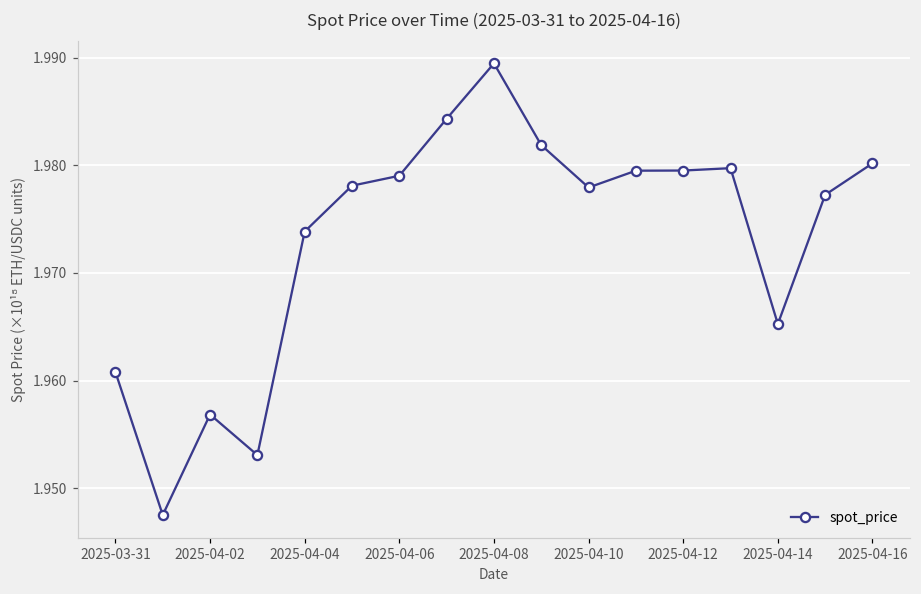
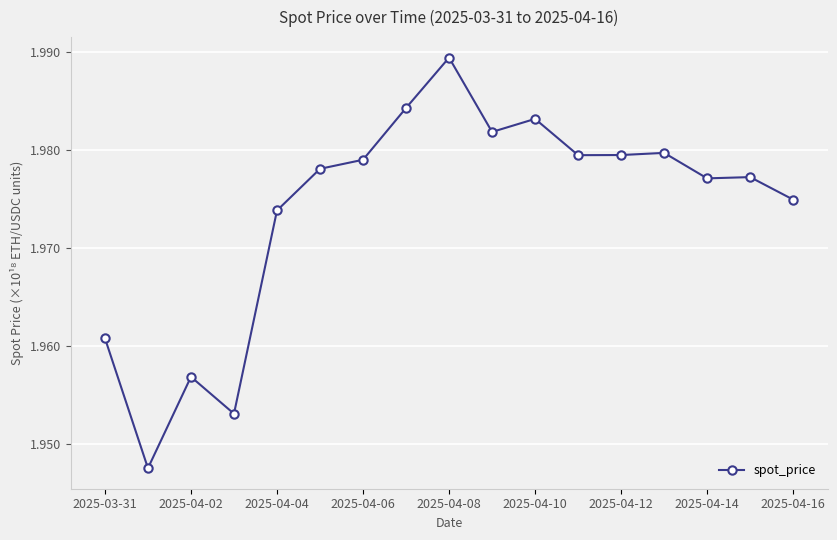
2025-04-10: 1.978 -> 1.983
2025-04-14: 1.965 -> 1.977
2025-04-16: 1.980 -> 1.975
